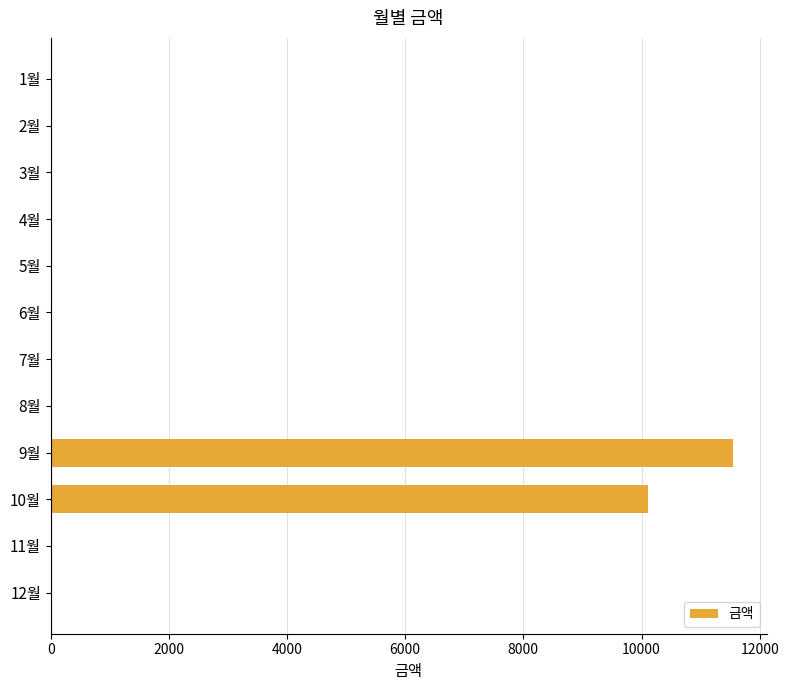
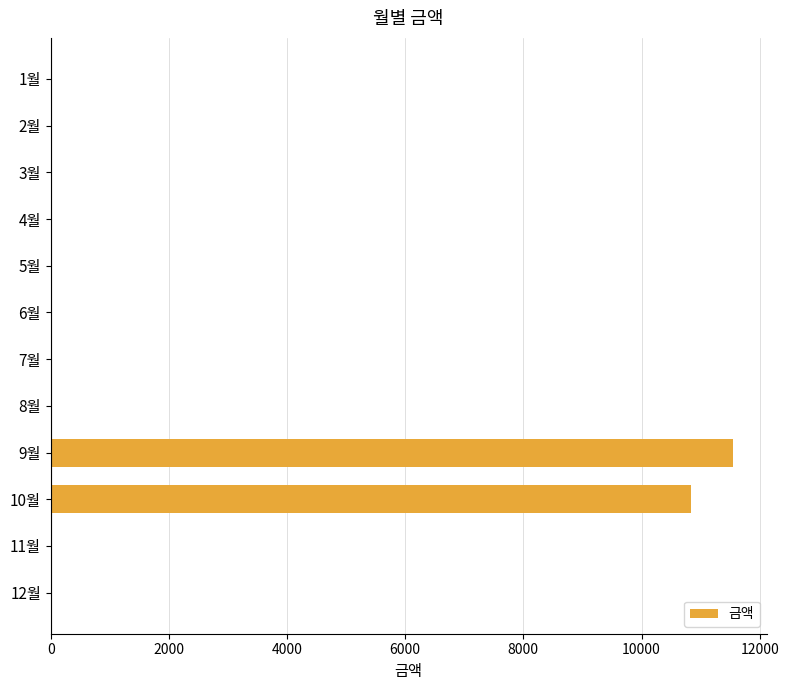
10월: 10100 -> 10800
